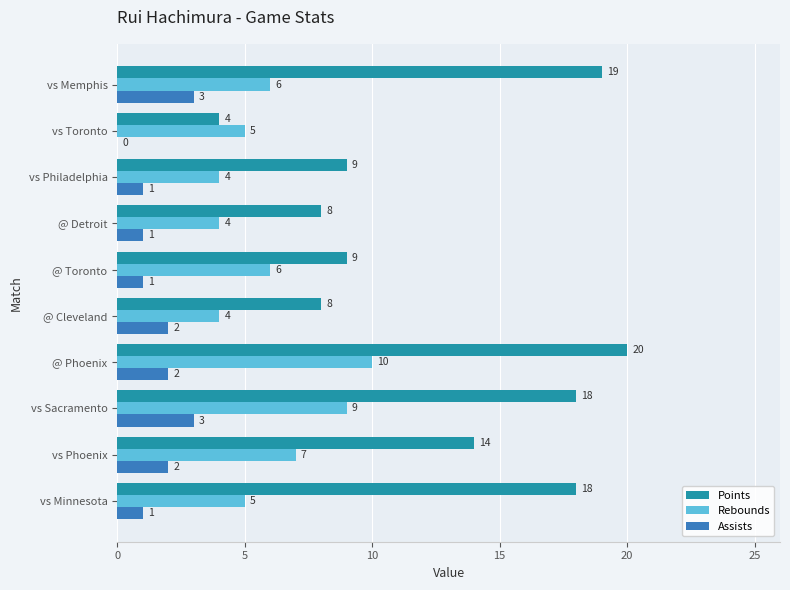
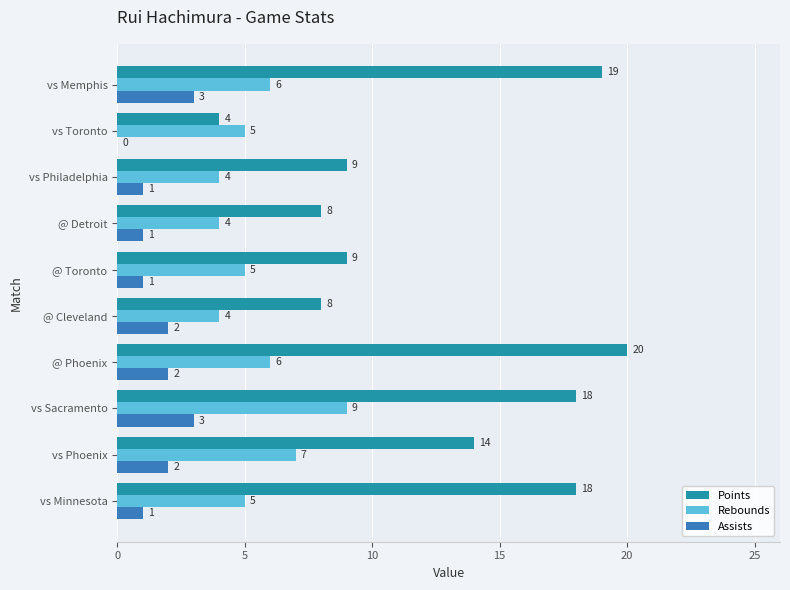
Rebounds, @ Toronto: 6 -> 5
Rebounds, @ Phoenix: 10 -> 6
